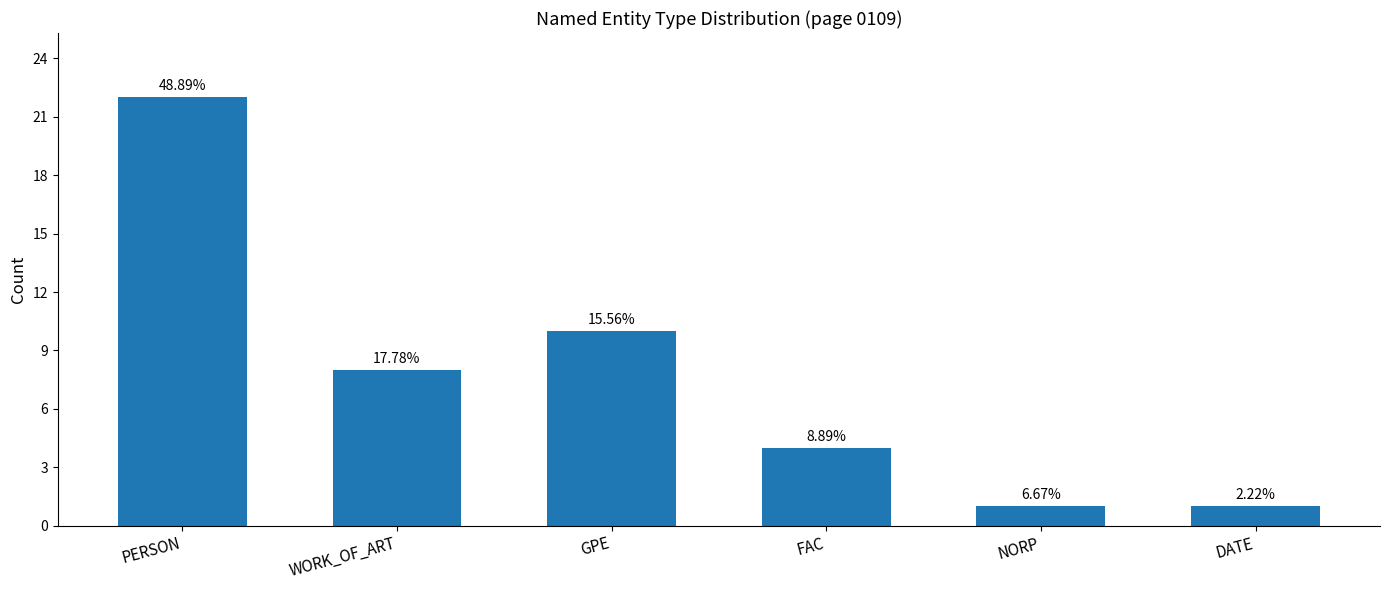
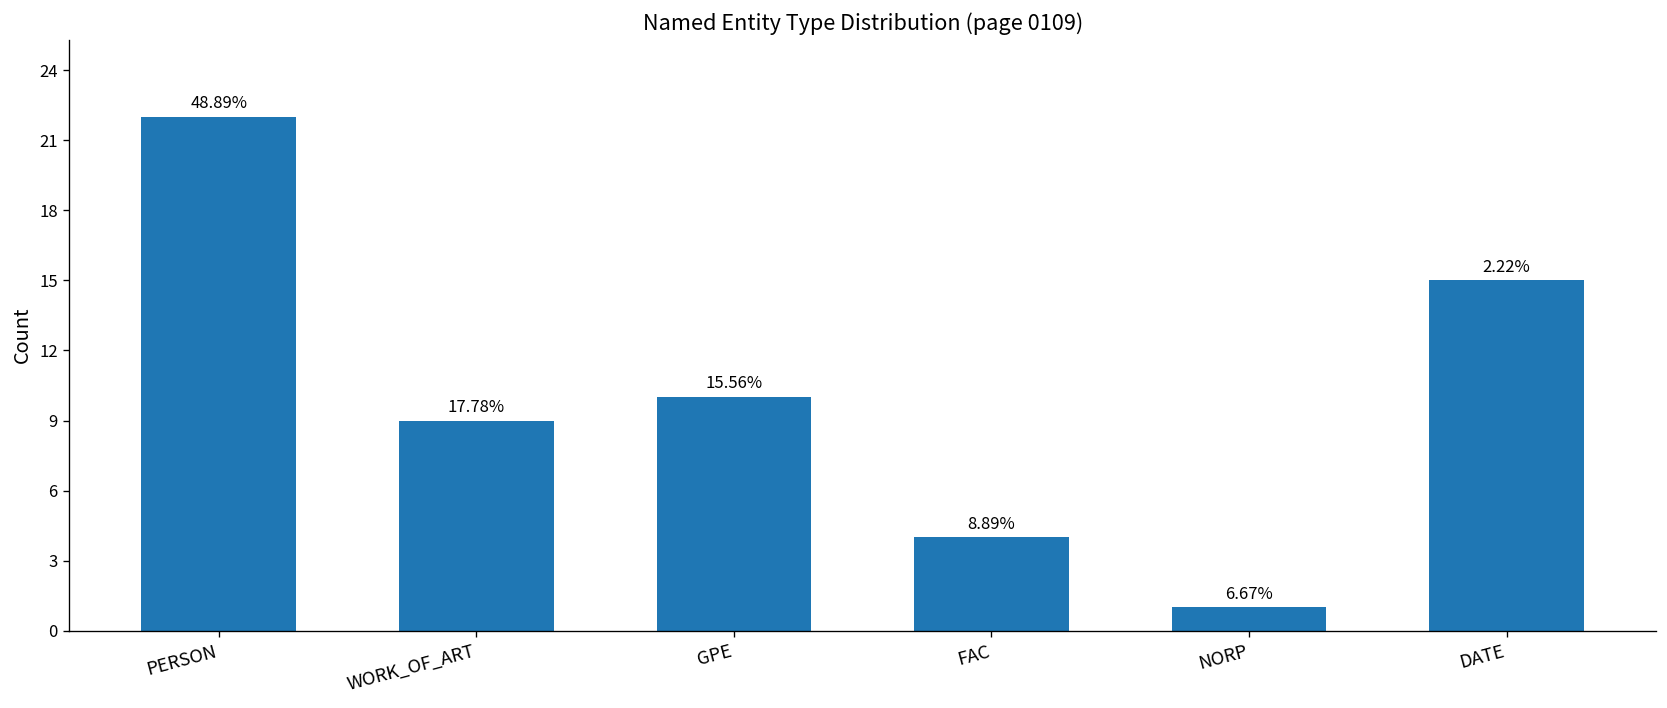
WORK_OF_ART: 8 -> 9
DATE: 1 -> 15
